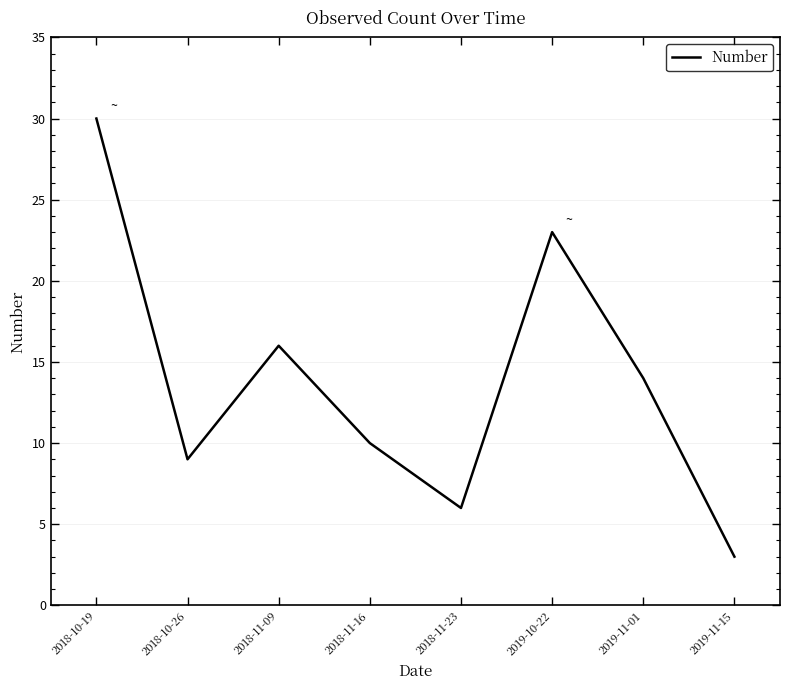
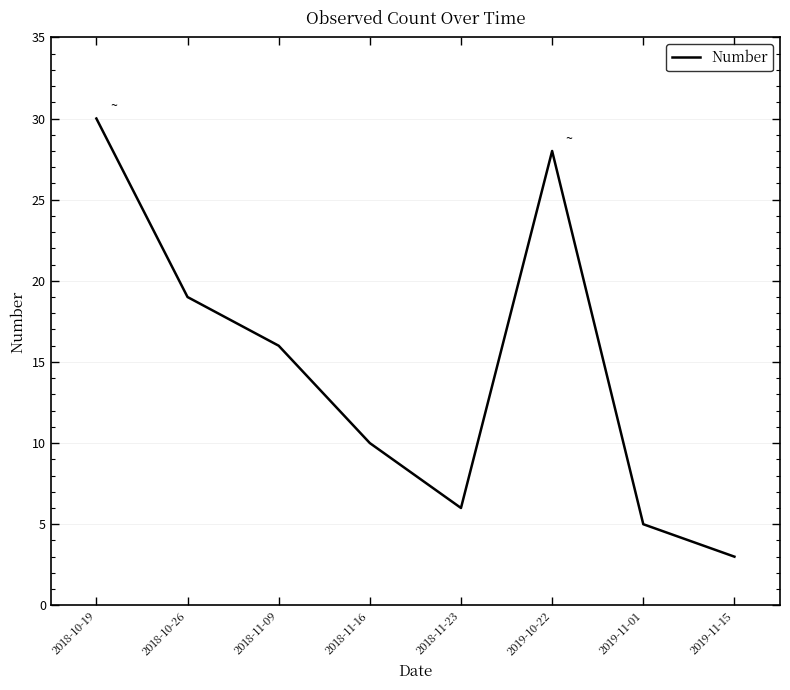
2018-10-26: 9 -> 19
2019-10-22: 23 -> 28
2019-11-01: 14 -> 5
